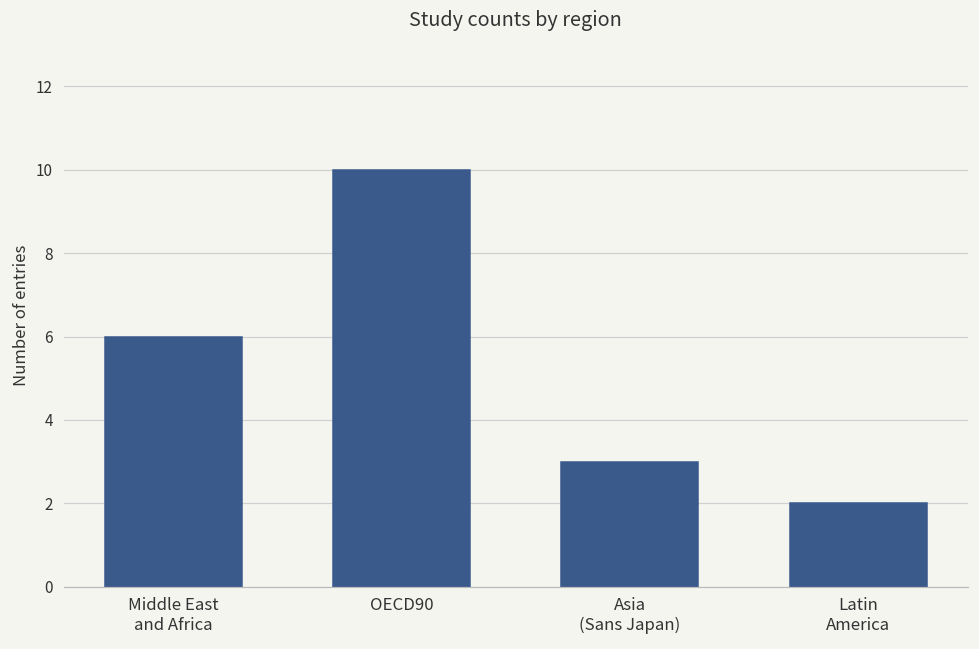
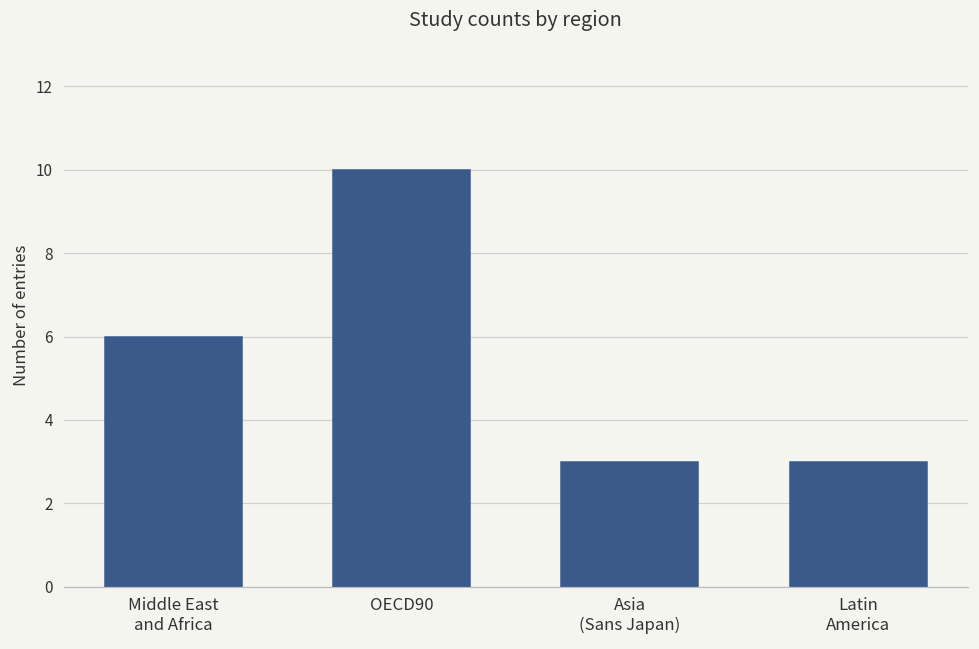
Latin America: 2 -> 3
